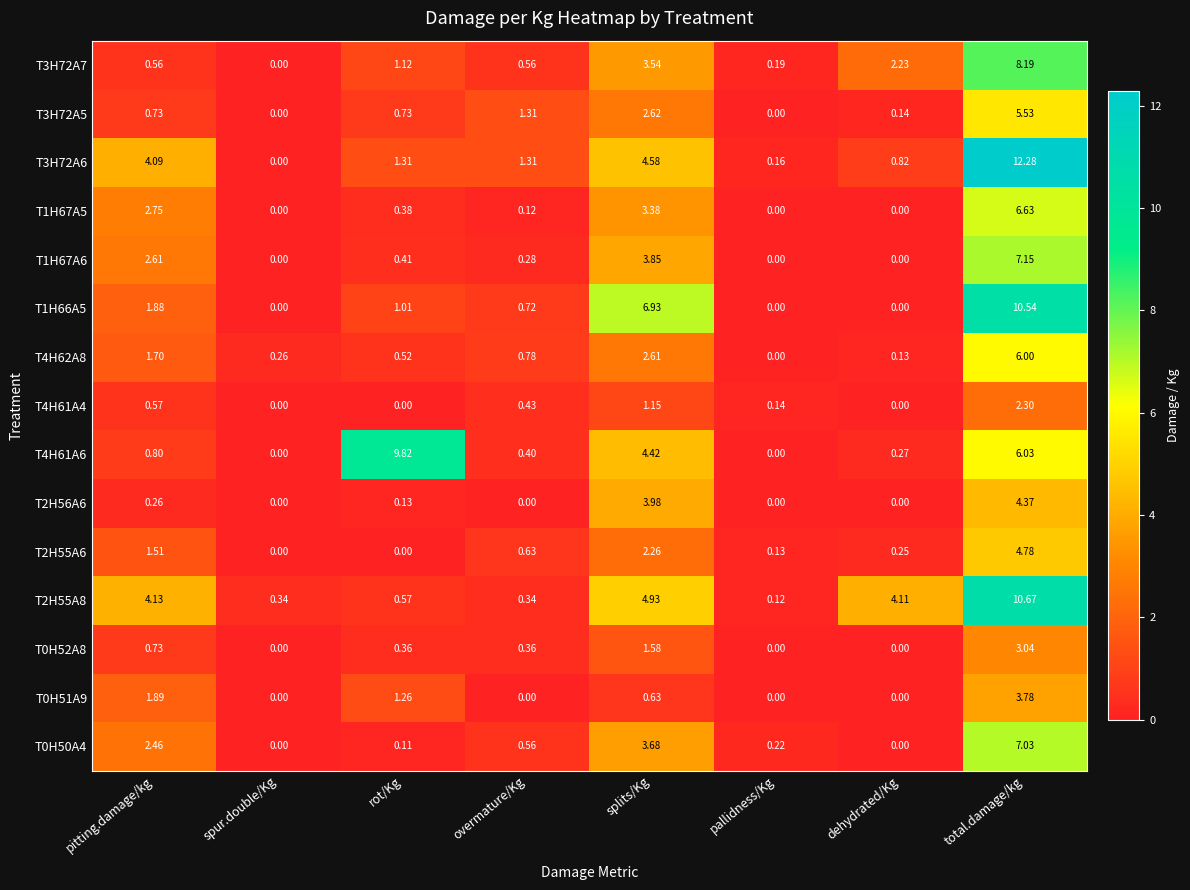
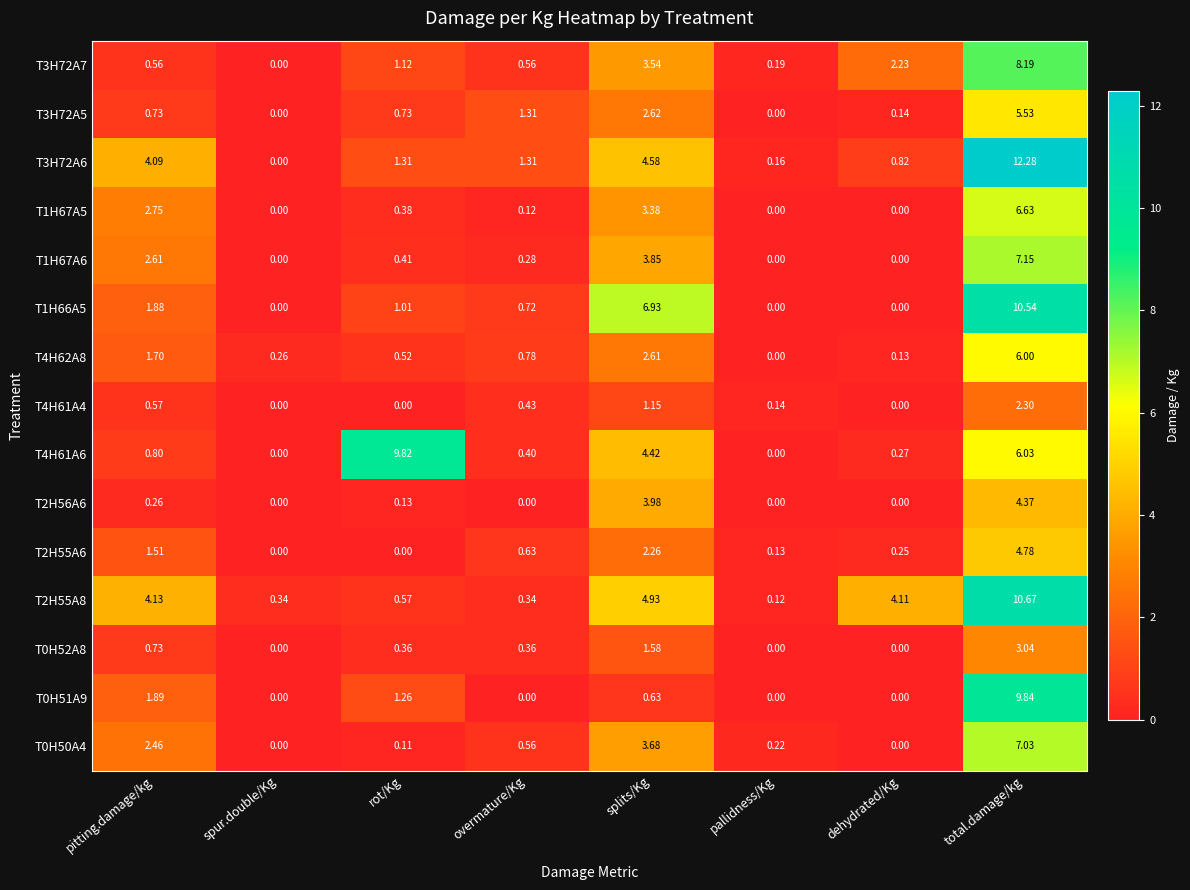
T0H51A9, total.damage/kg: 3.78 -> 9.84
